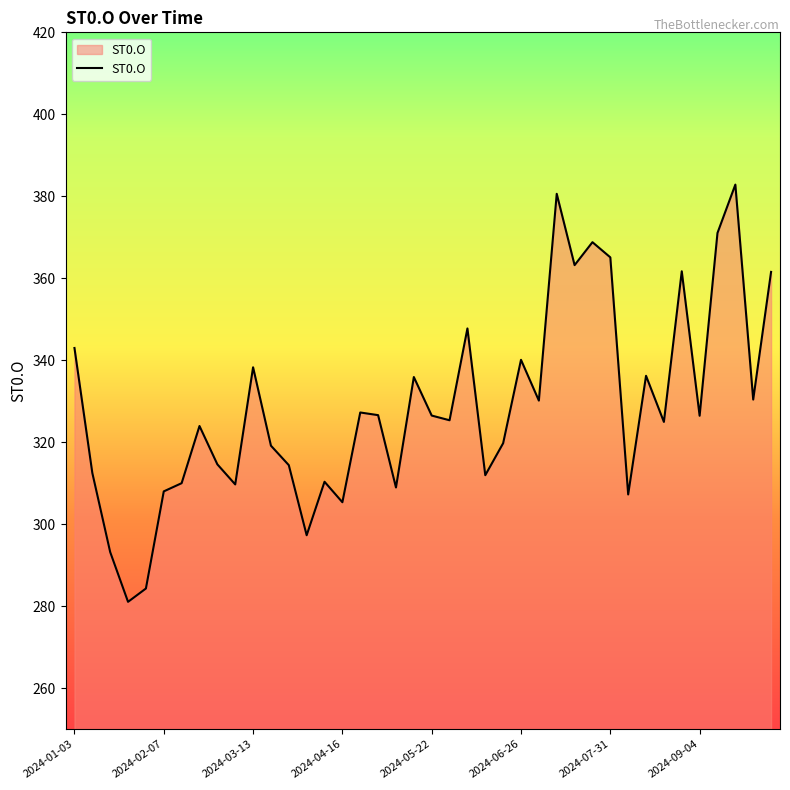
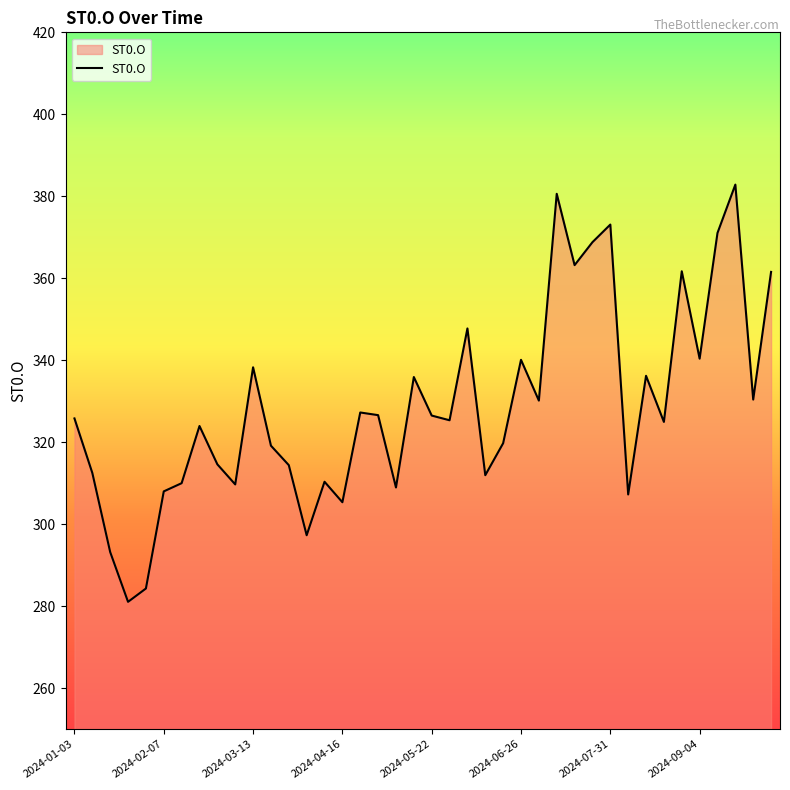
2024-01-03: 343 -> 326
2024-07-31: 365 -> 373
2024-09-04: 326 -> 340
